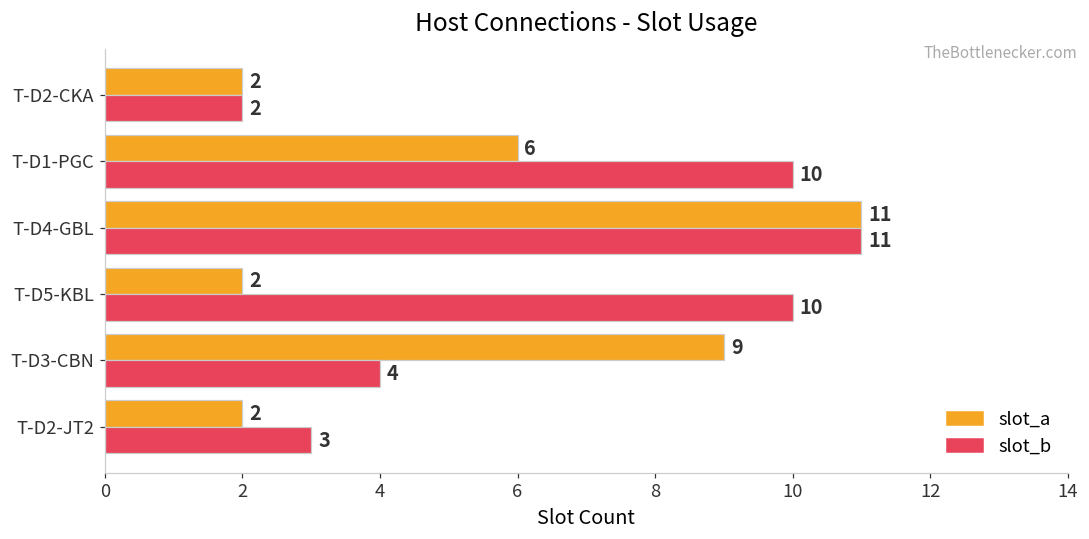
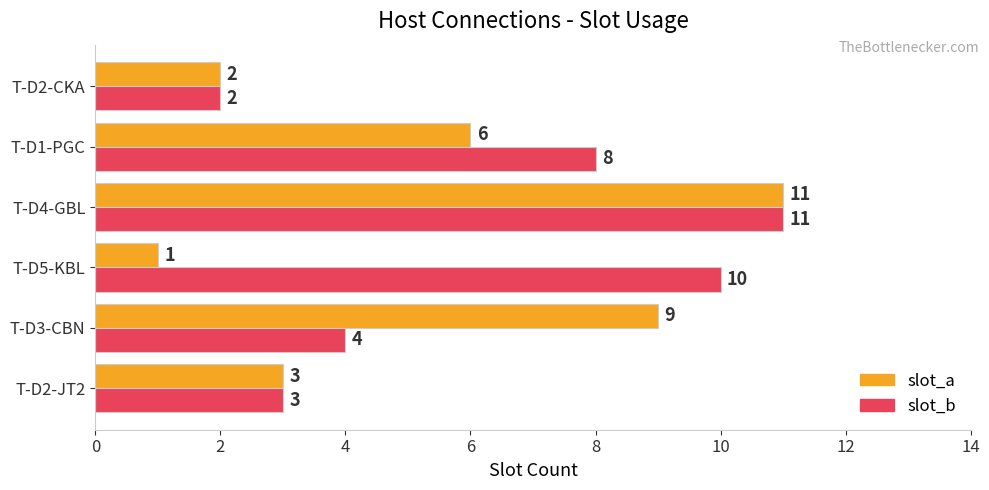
slot_b, T-D1-PGC: 10 -> 8
slot_a, T-D5-KBL: 2 -> 1
slot_a, T-D2-JT2: 2 -> 3
